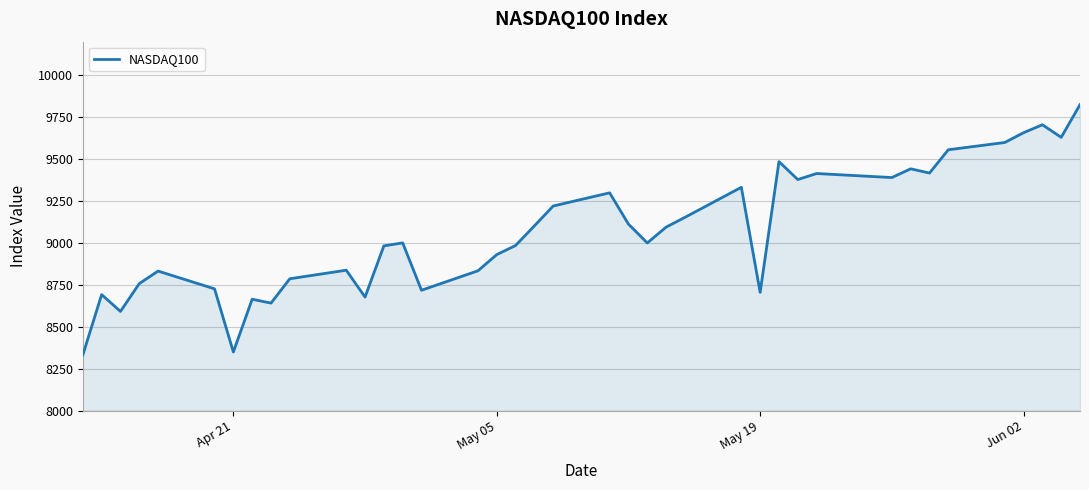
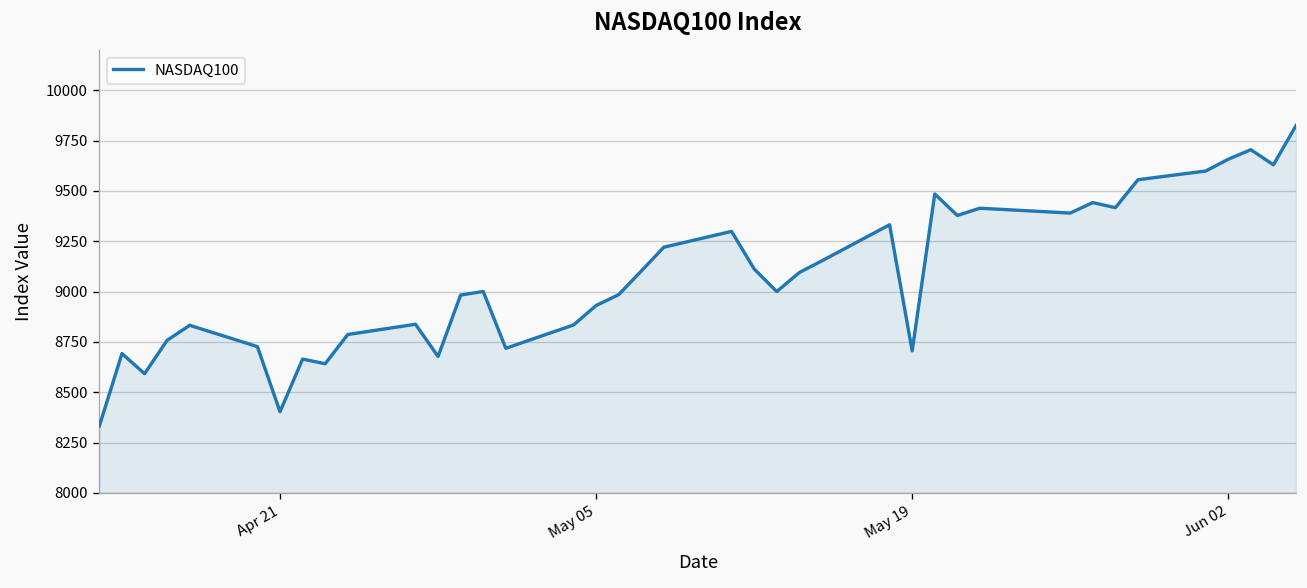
Apr 21: 8350 -> 8400
